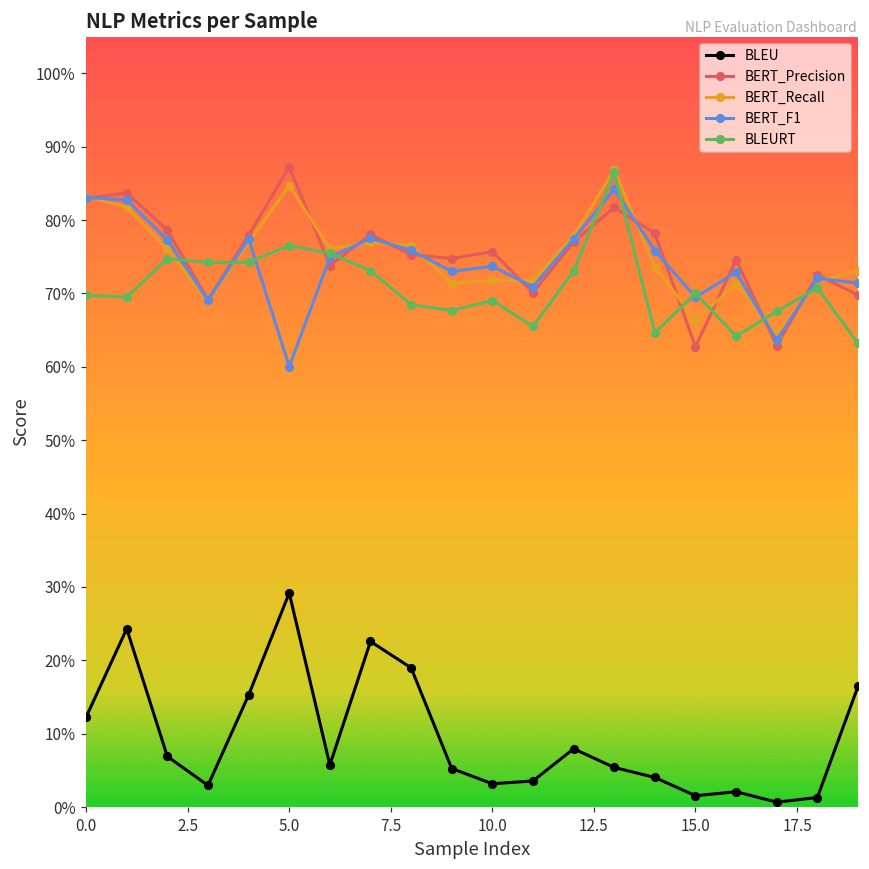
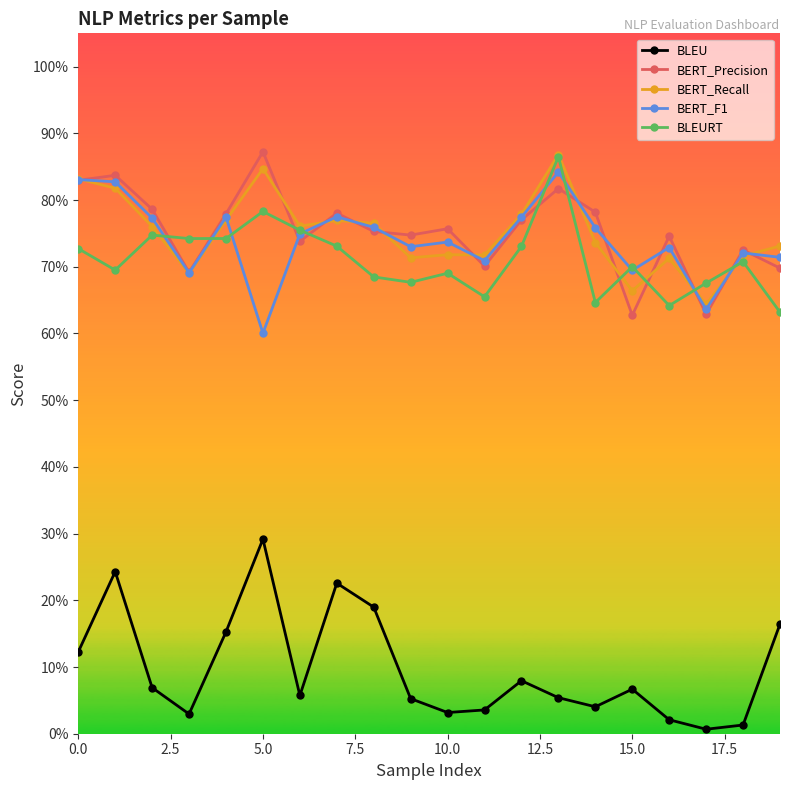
BLEURT, 0.0: 70% -> 73%
BLEURT, 5.0: 77% -> 78%
BLEU, 15.0: 2% -> 7%
